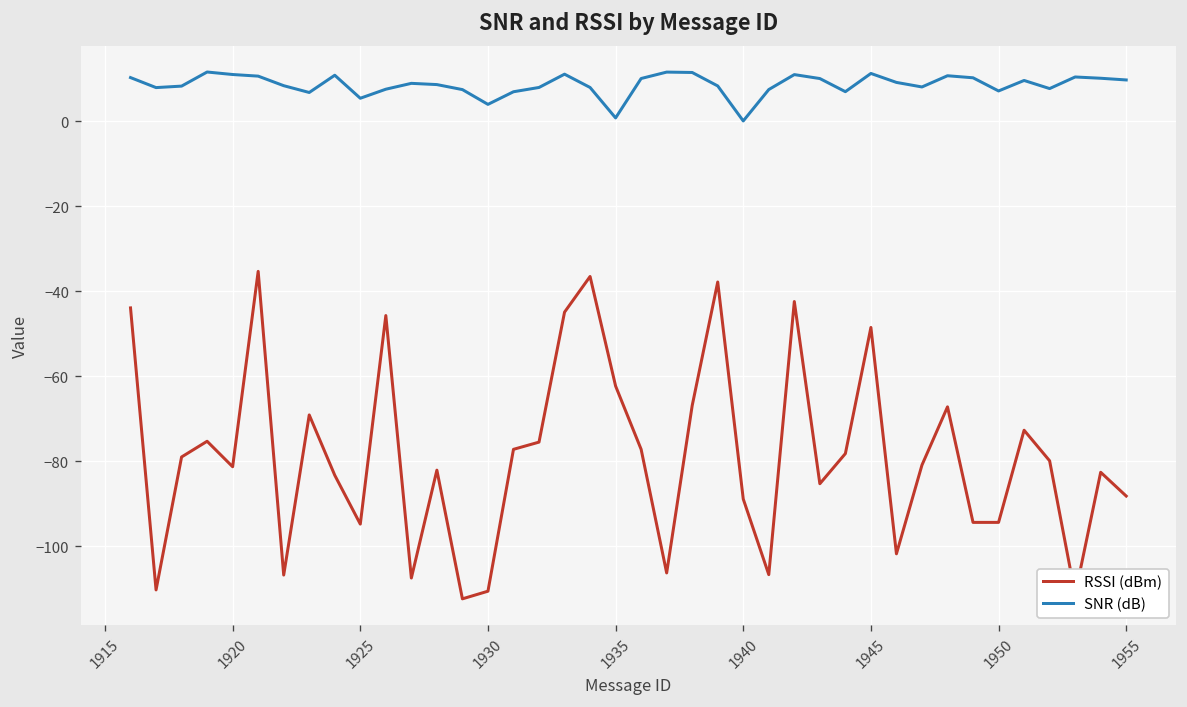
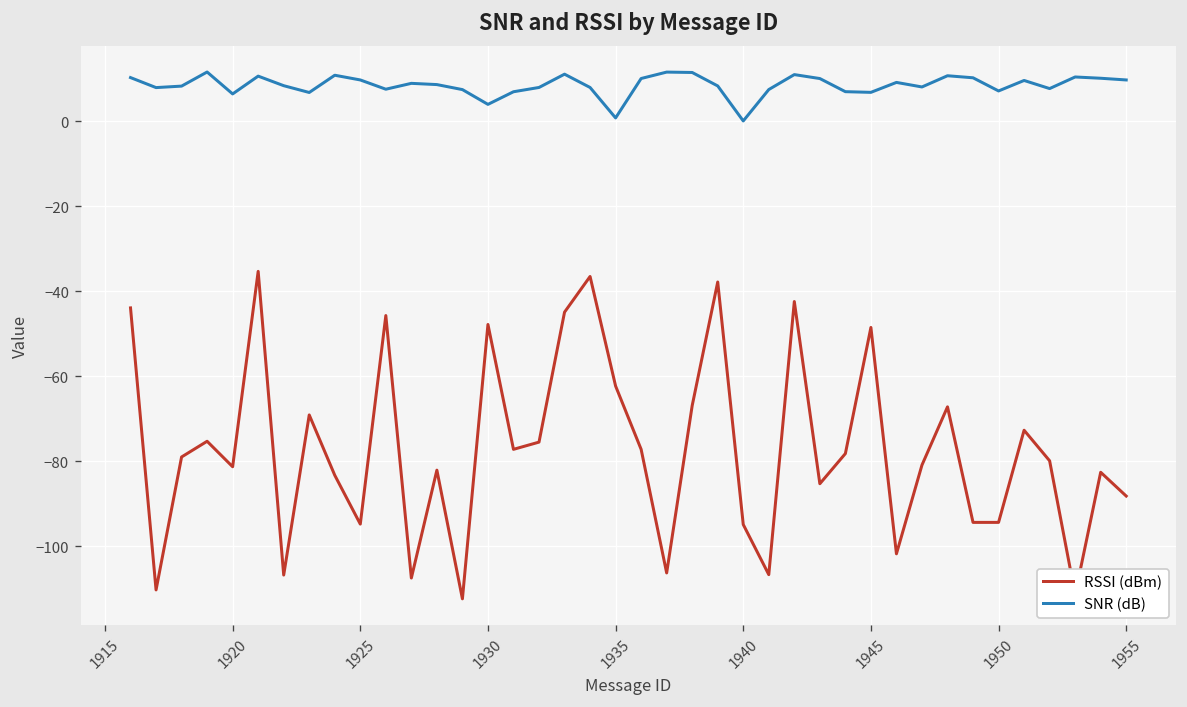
SNR (dB), 1920: 11 -> 6
SNR (dB), 1925: 5 -> 10
RSSI (dBm), 1930: -111 -> -48
RSSI (dBm), 1940: -89 -> -95
SNR (dB), 1945: 11 -> 7
